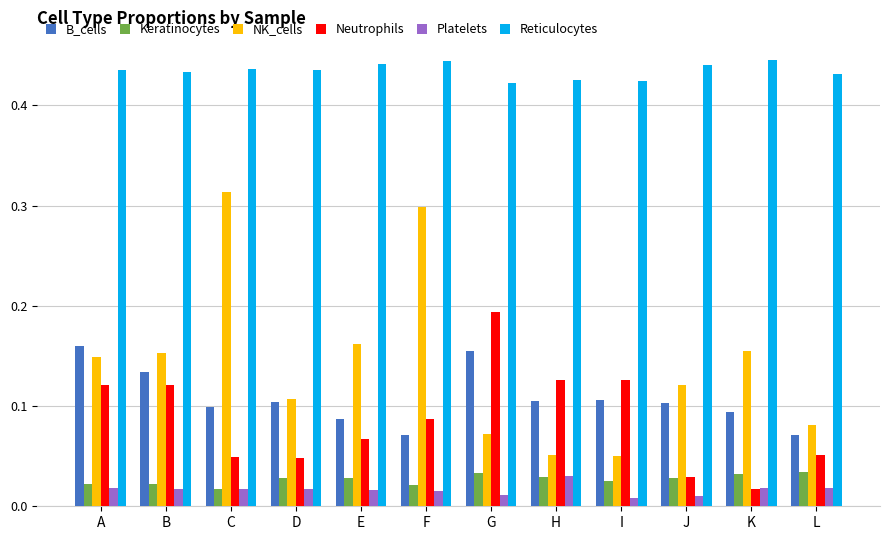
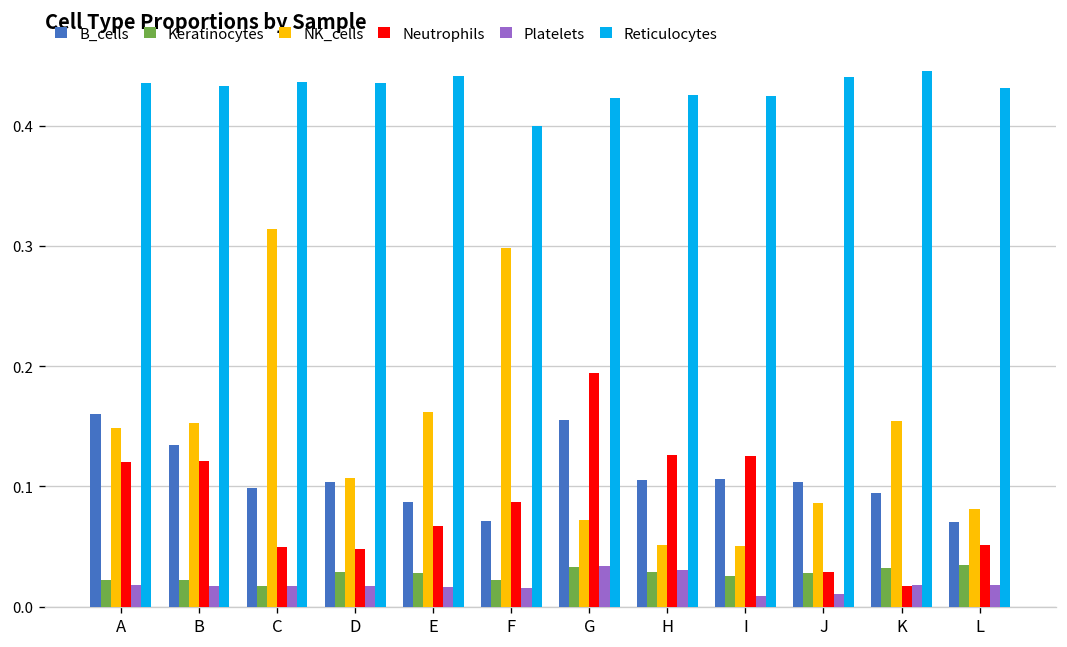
Reticulocytes, F: 0.444 -> 0.399
Platelets, G: 0.011 -> 0.034
NK_cells, J: 0.121 -> 0.086
